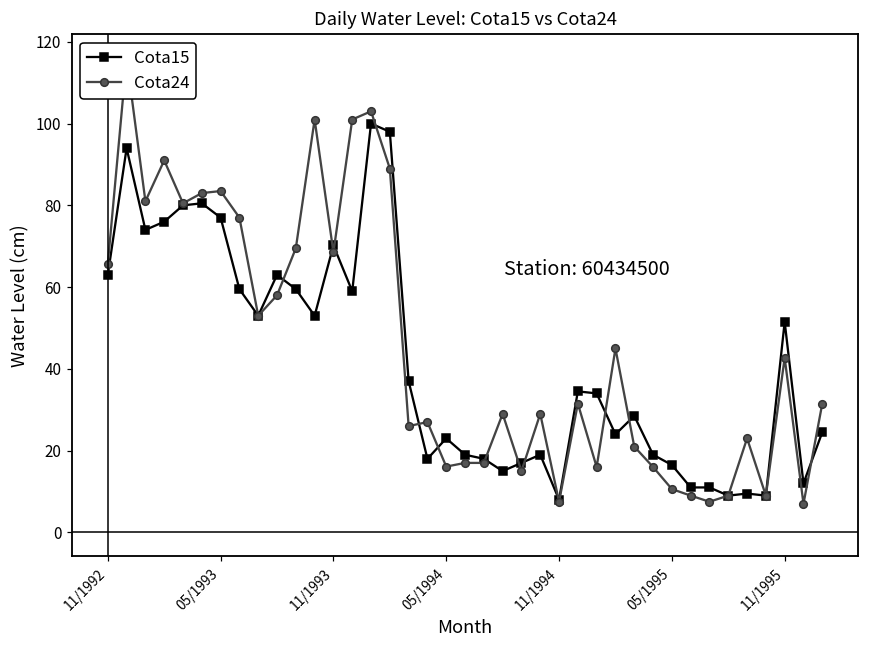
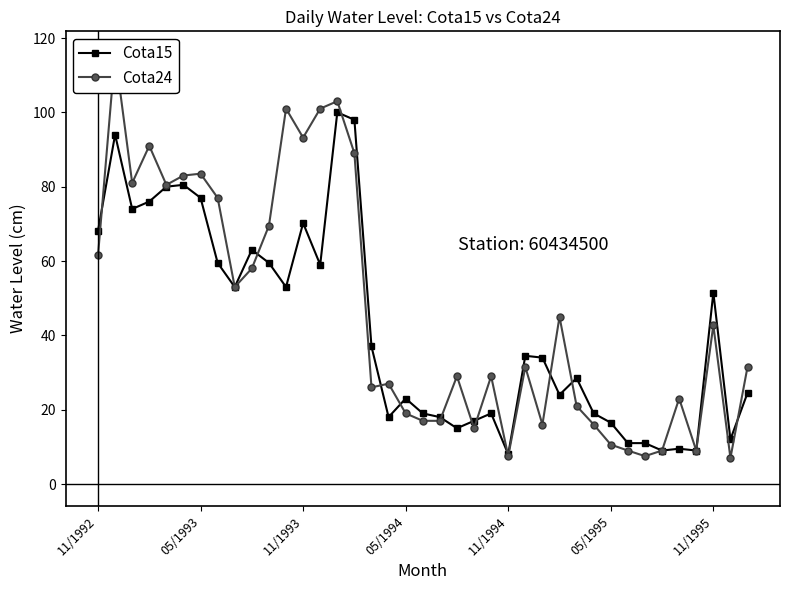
Cota15, 11/1992: 63 -> 68
Cota24, 11/1992: 66 -> 62
Cota24, 11/1993: 69 -> 93
Cota24, 05/1994: 16 -> 19
